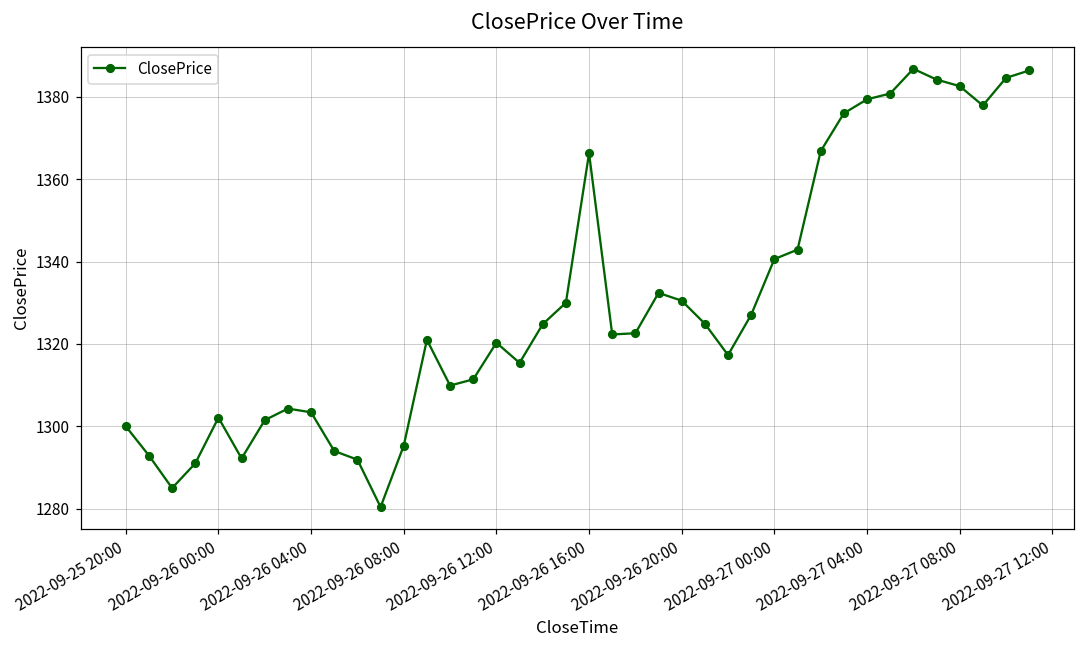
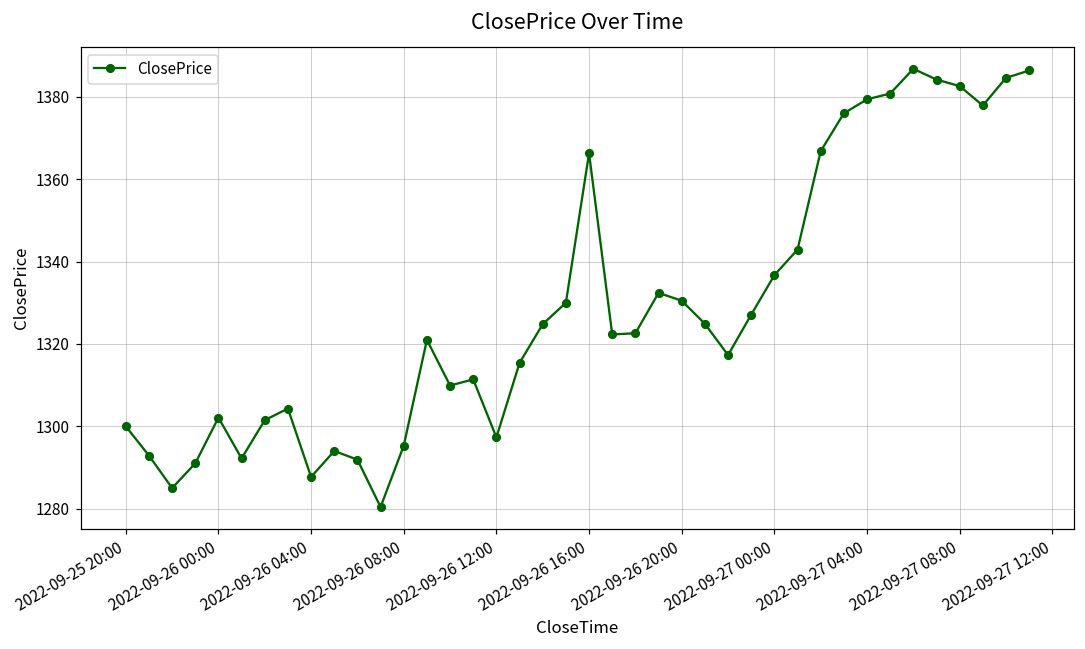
2022-09-26 04:00: 1303 -> 1288
2022-09-26 12:00: 1320 -> 1297
2022-09-27 00:00: 1341 -> 1337
